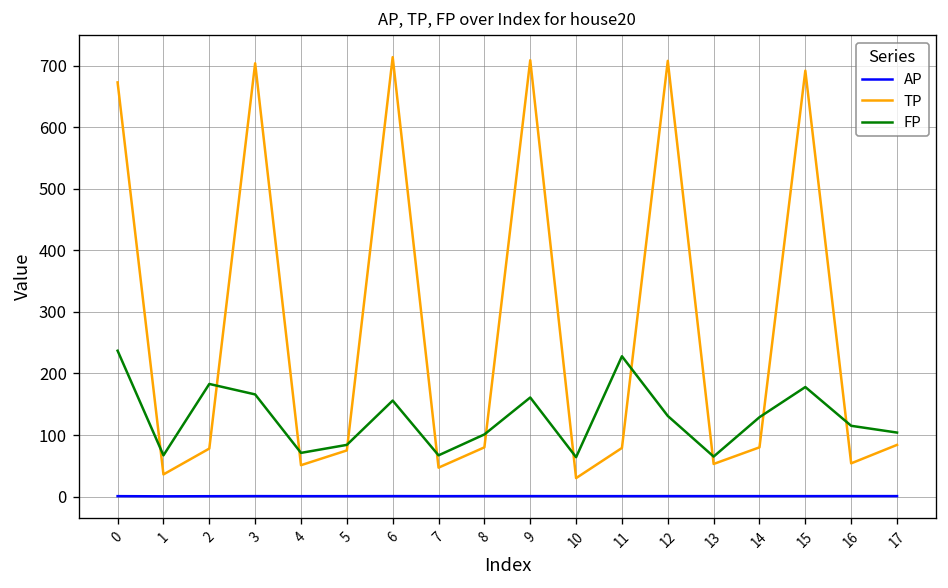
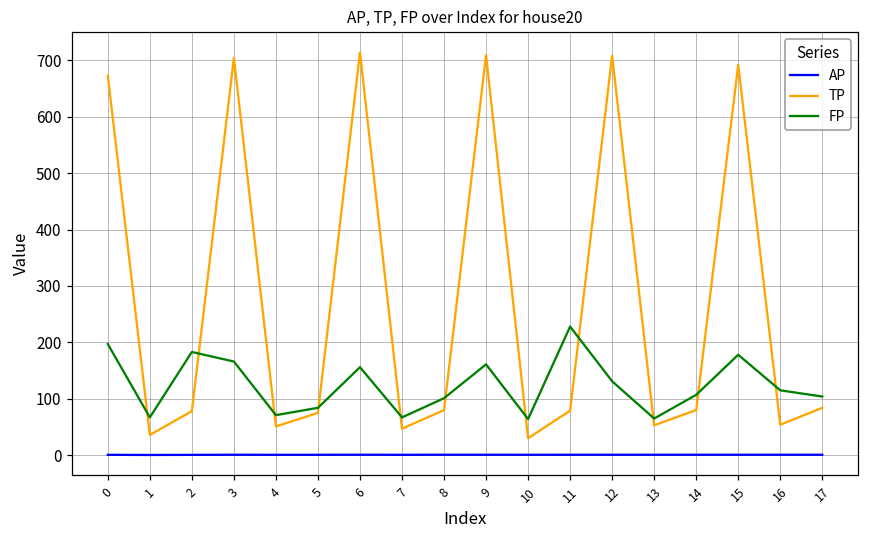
FP, 0: 240 -> 200
FP, 14: 130 -> 110
